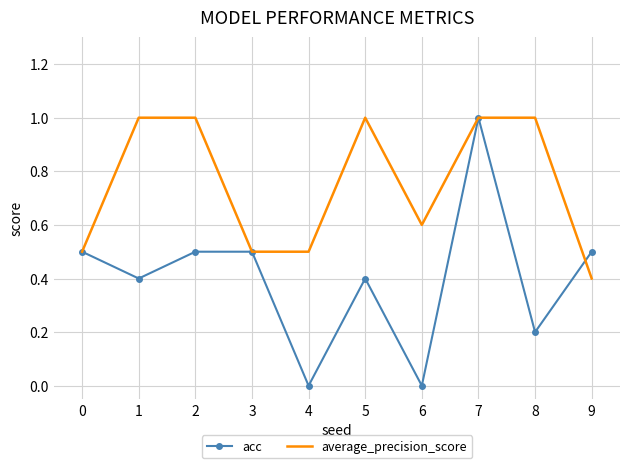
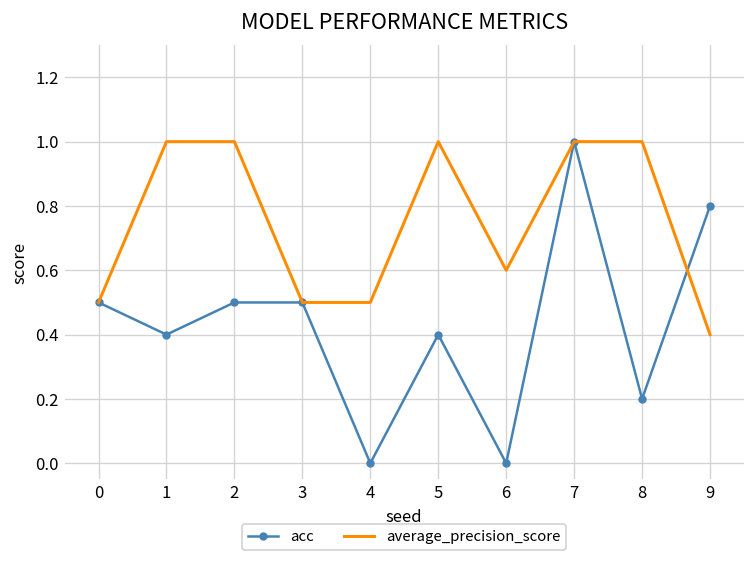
acc, 9: 0.5 -> 0.8
